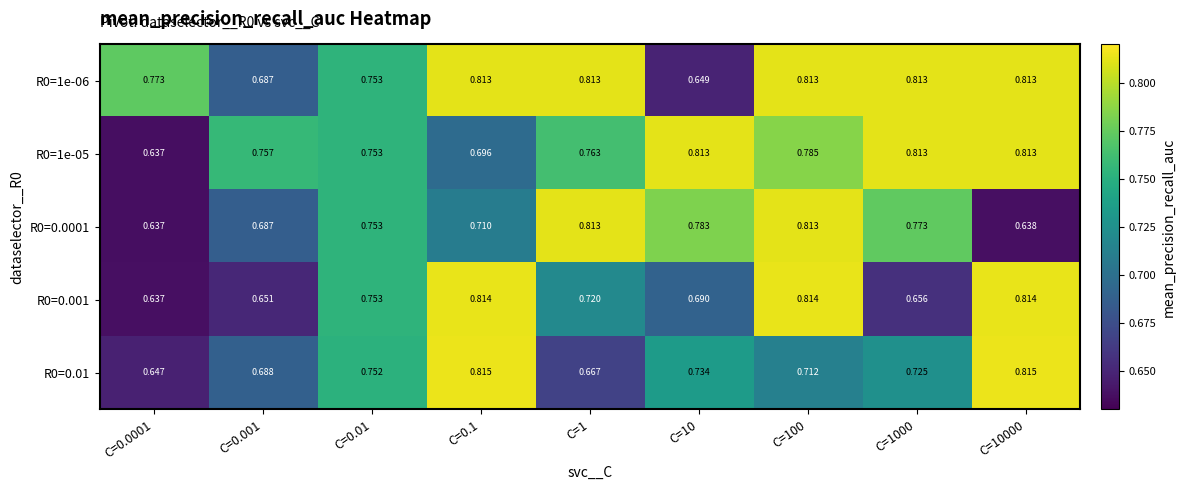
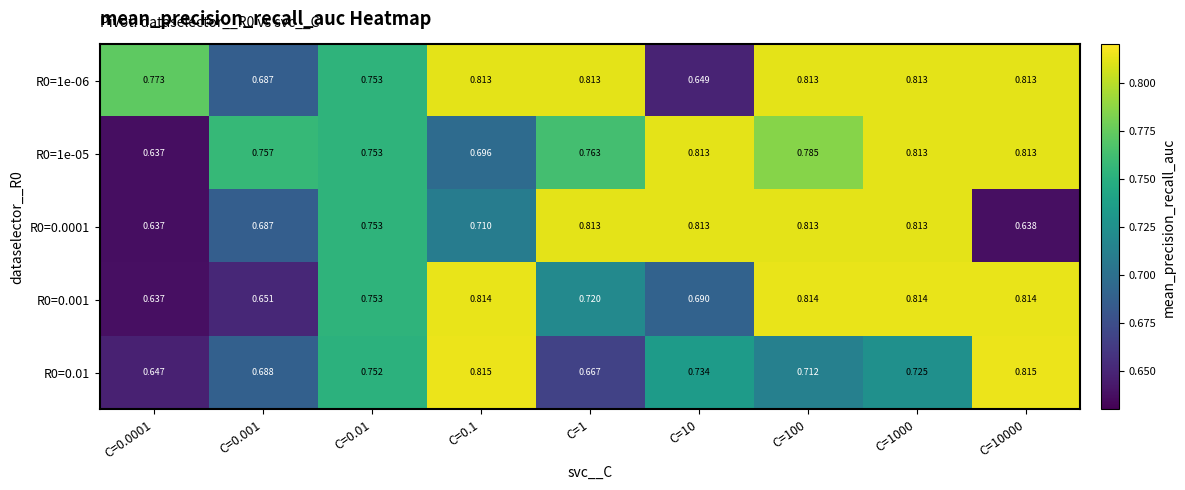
R0=0.0001, C=10: 0.783 -> 0.813
R0=0.0001, C=1000: 0.773 -> 0.813
R0=0.001, C=1000: 0.656 -> 0.814
